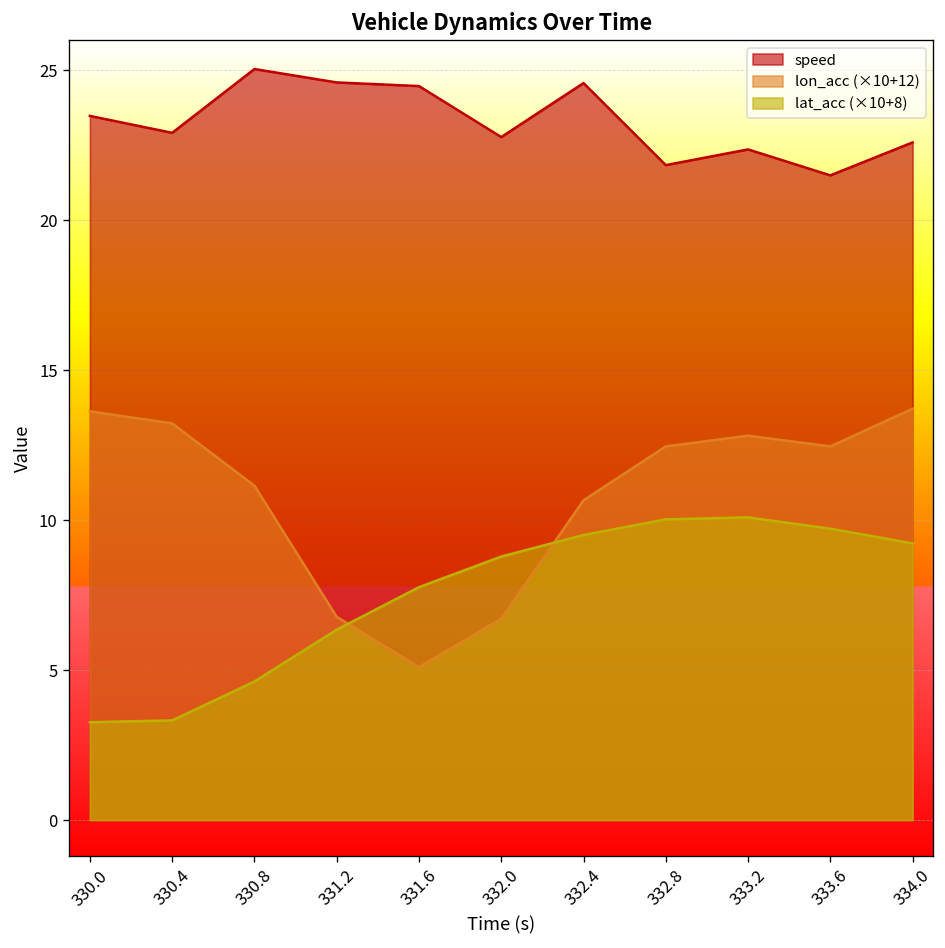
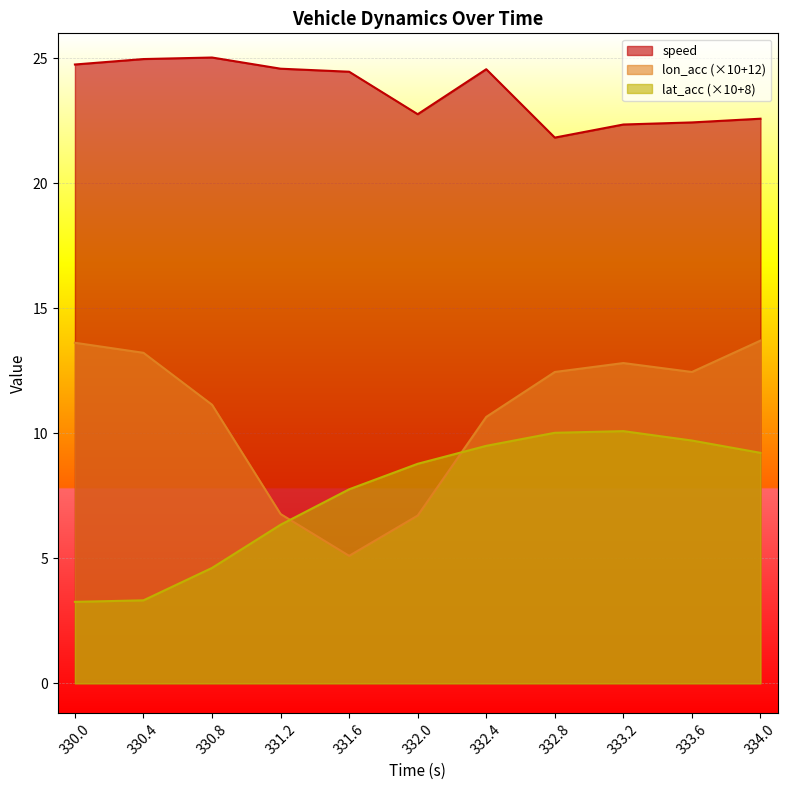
speed, 330.0: 23.5 -> 24.8
speed, 330.4: 22.9 -> 25.0
speed, 333.6: 21.5 -> 22.4
